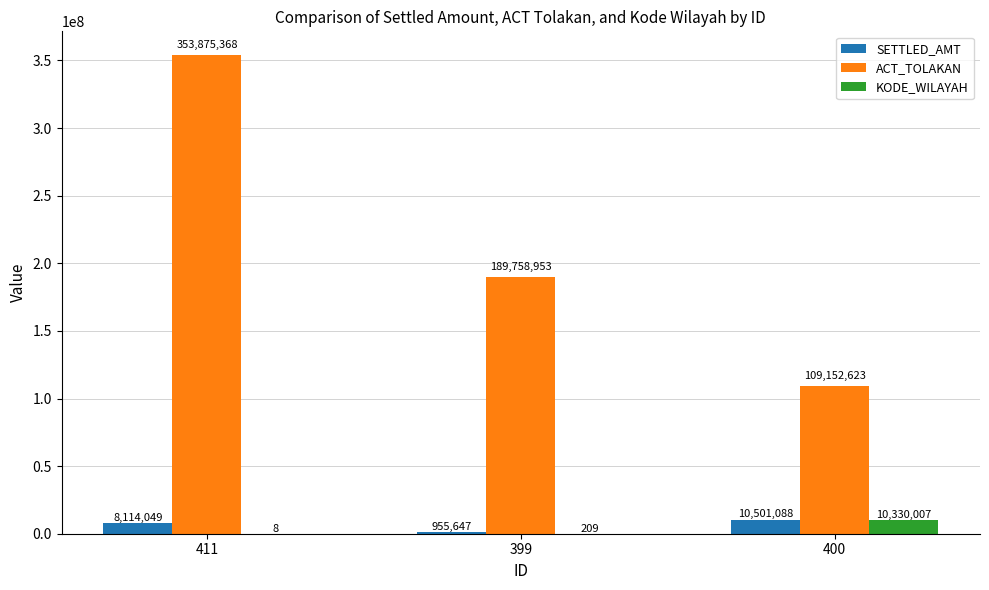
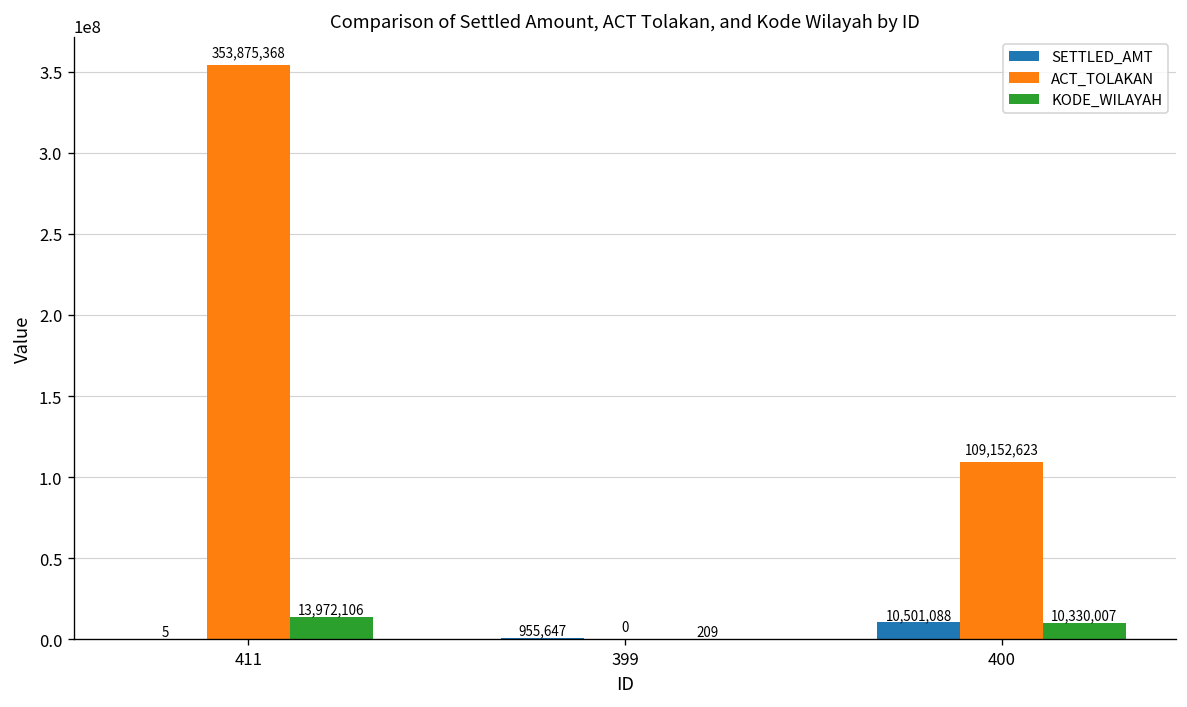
SETTLED_AMT, 411: 8,114,049 -> 5
KODE_WILAYAH, 411: 8 -> 13,972,106
ACT_TOLAKAN, 399: 189,758,953 -> 0
